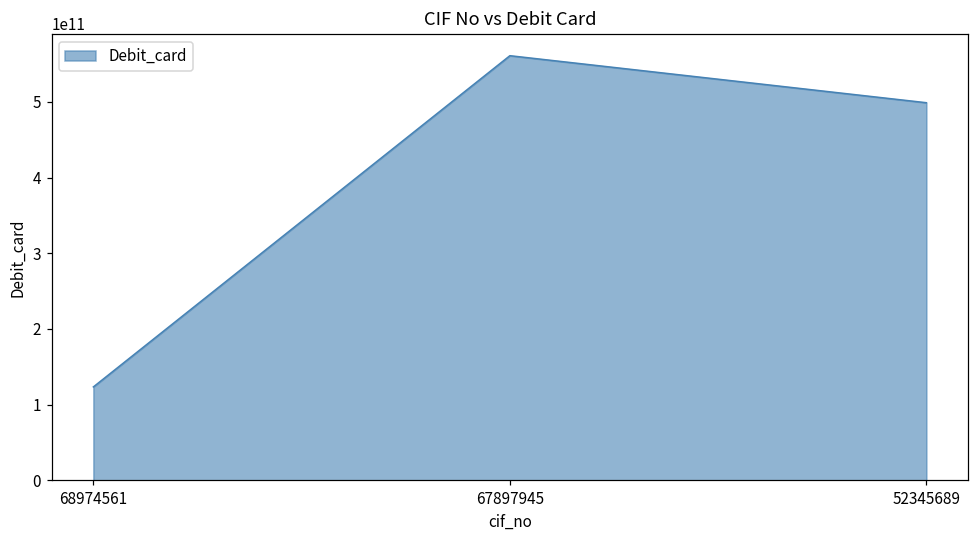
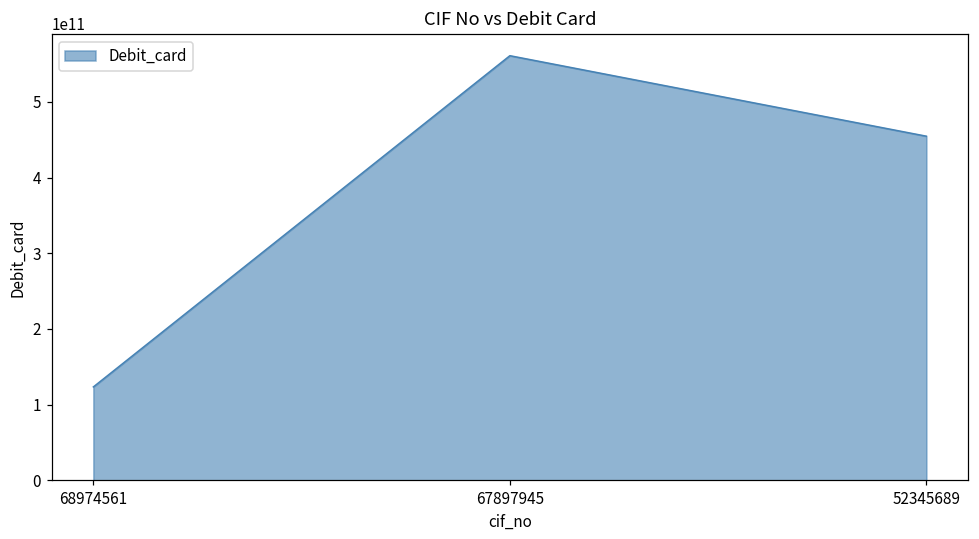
52345689: 500000000000 -> 450000000000
